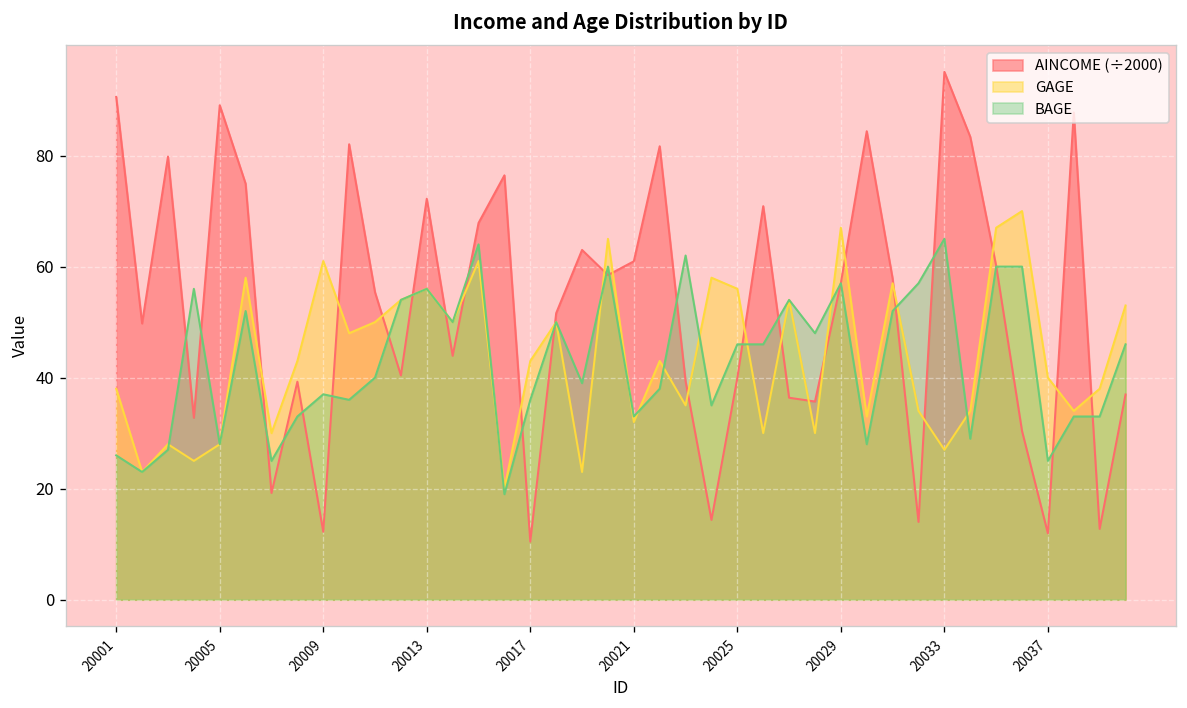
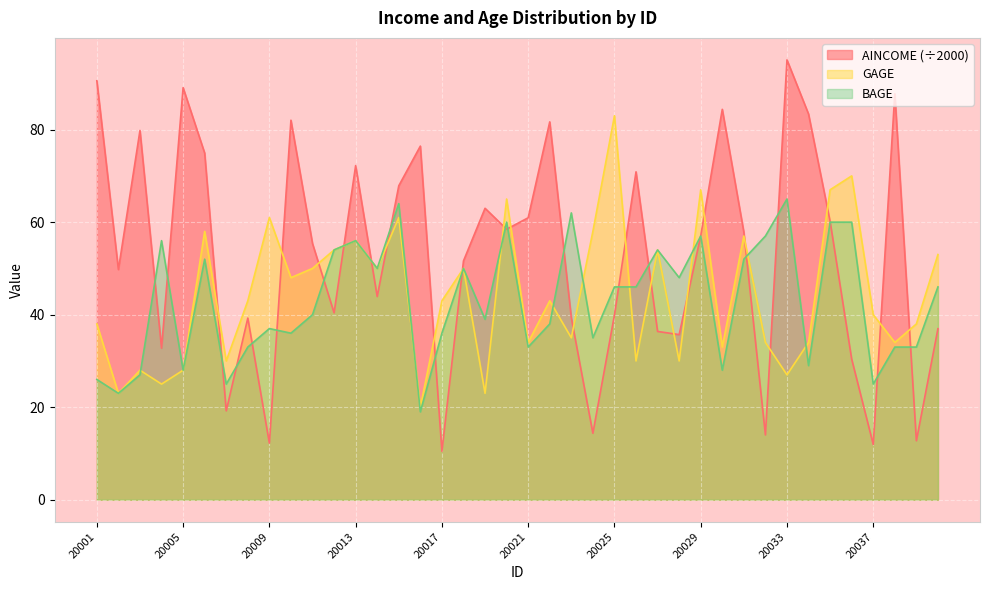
GAGE, 20021: 32 -> 34
GAGE, 20025: 56 -> 83
